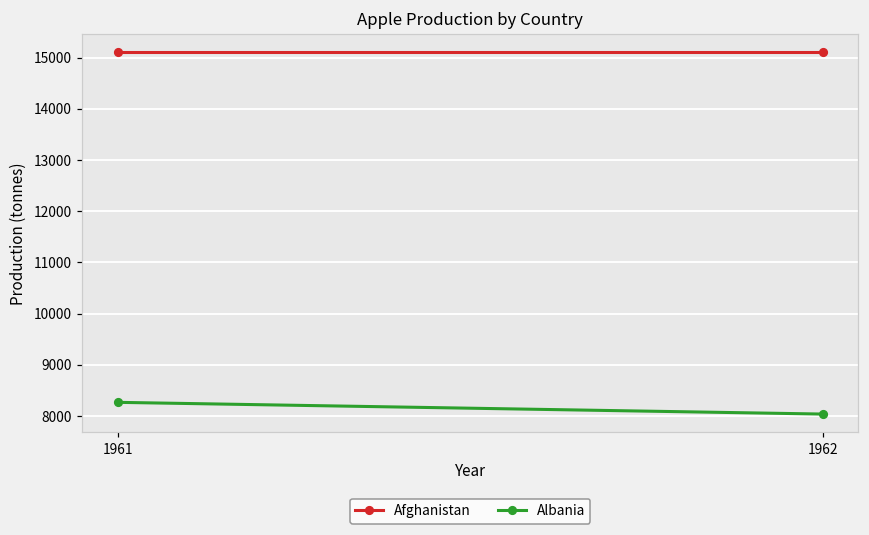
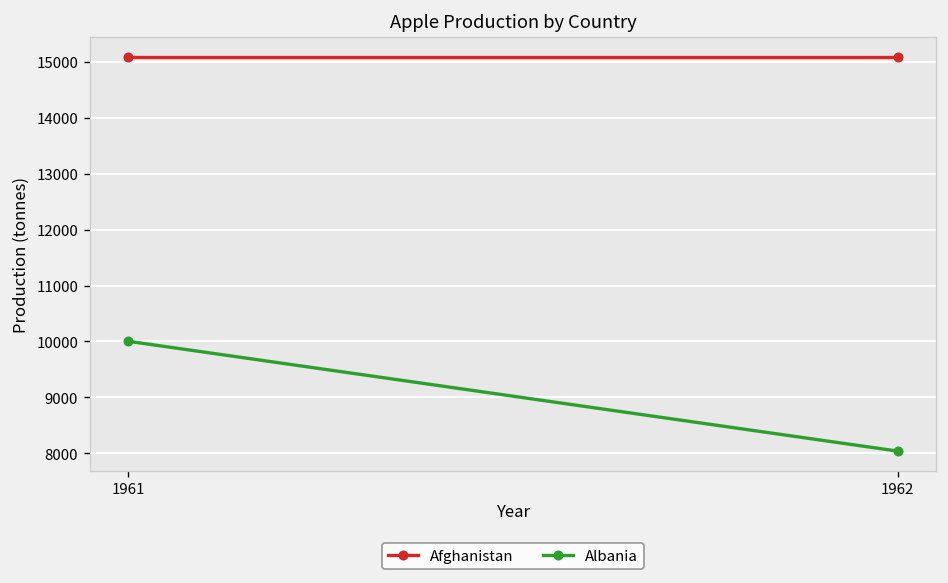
Albania, 1961: 8300 -> 10000
